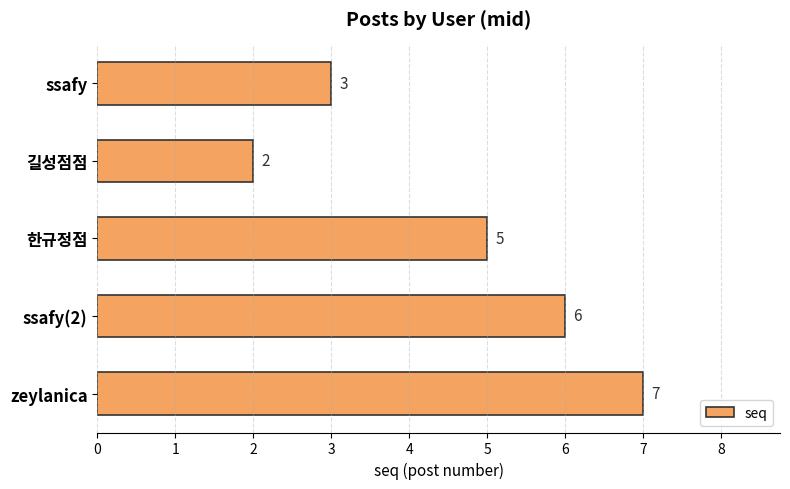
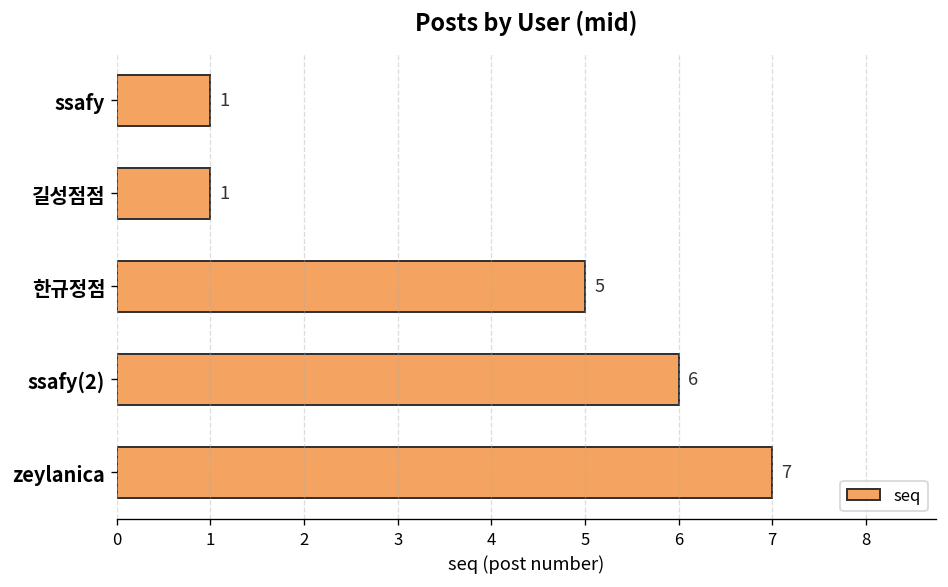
ssafy: 3 -> 1
길성점점: 2 -> 1
